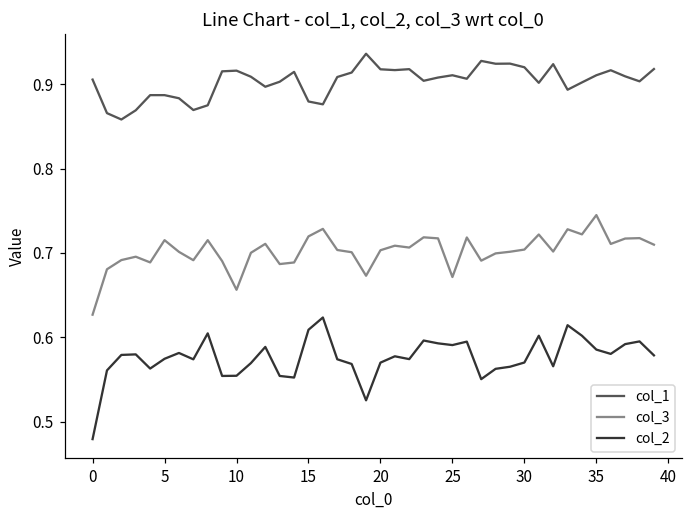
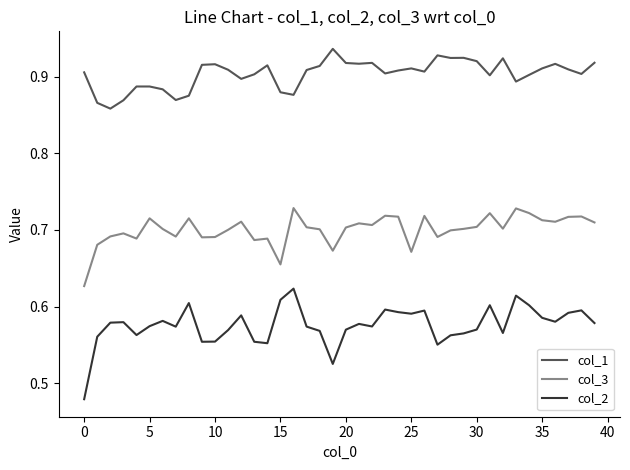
col_3, 10: 0.66 -> 0.69
col_3, 15: 0.72 -> 0.66
col_3, 35: 0.74 -> 0.71
